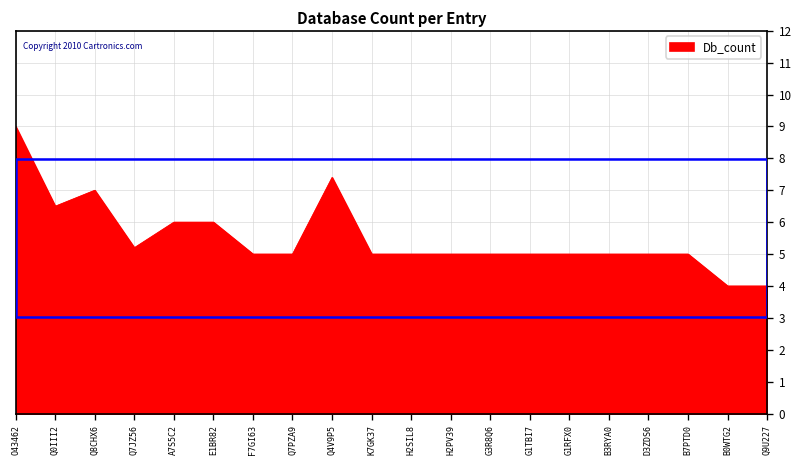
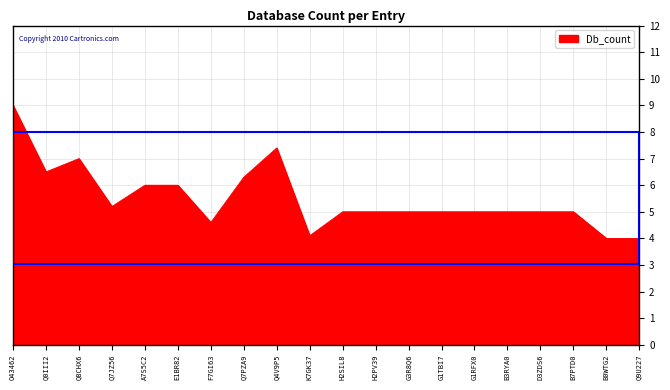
F7GI63: 5.0 -> 4.6
Q7PZA9: 5.0 -> 6.3
K7GK37: 5.0 -> 4.1
